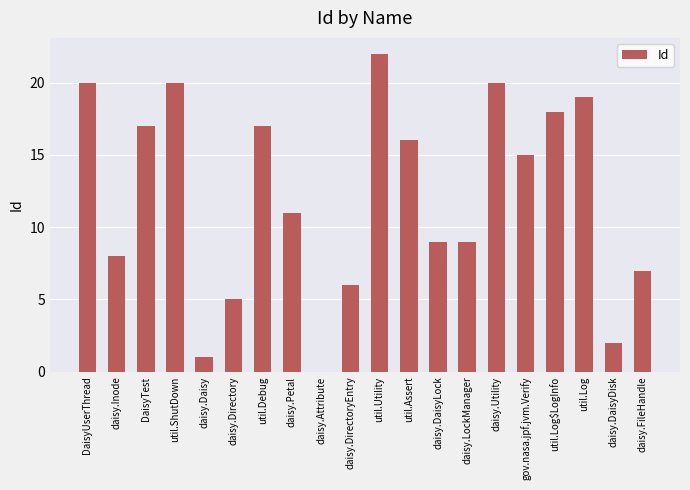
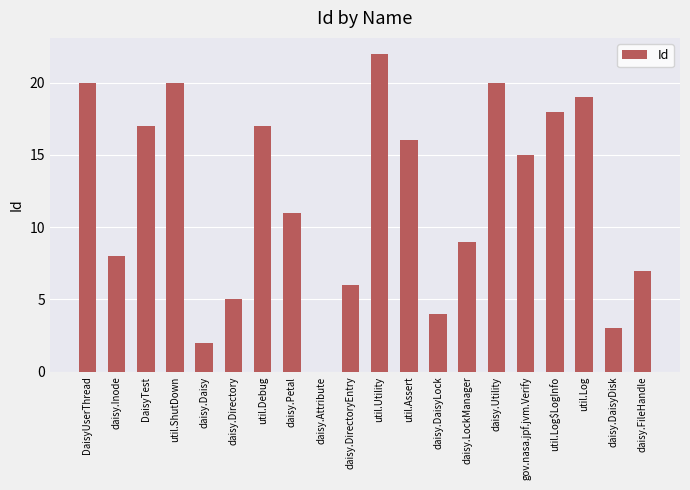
daisy.Daisy: 1 -> 2
daisy.DaisyLock: 9 -> 4
daisy.DaisyDisk: 2 -> 3
